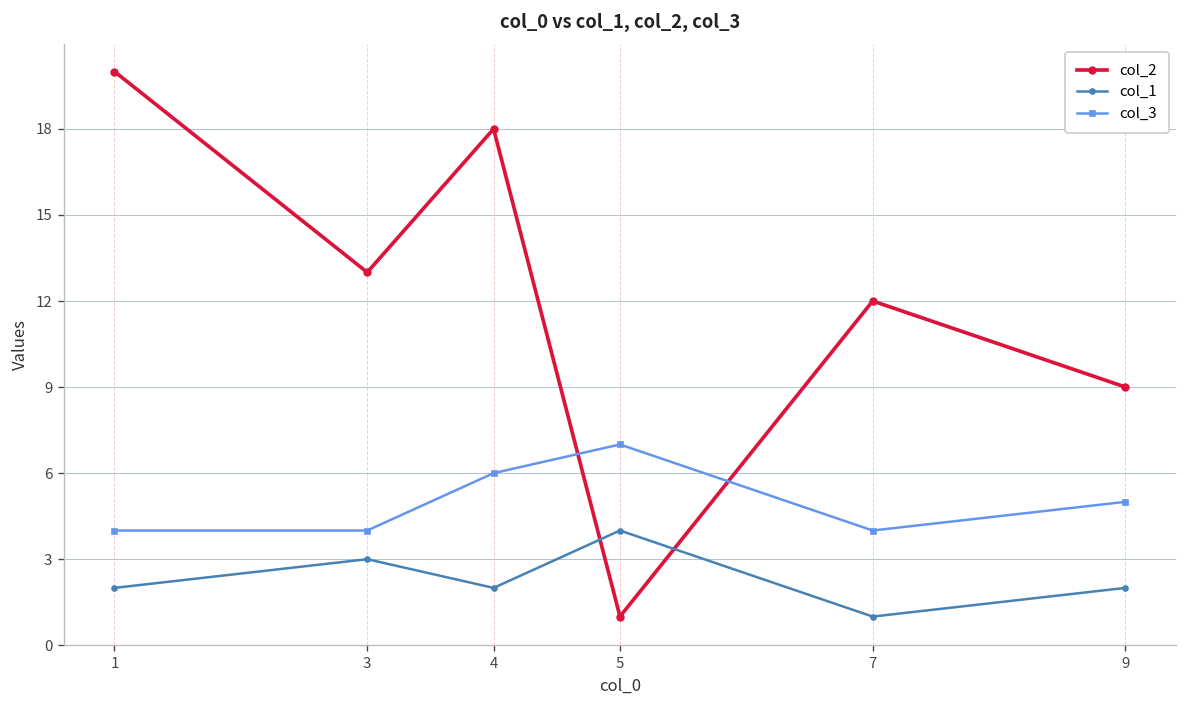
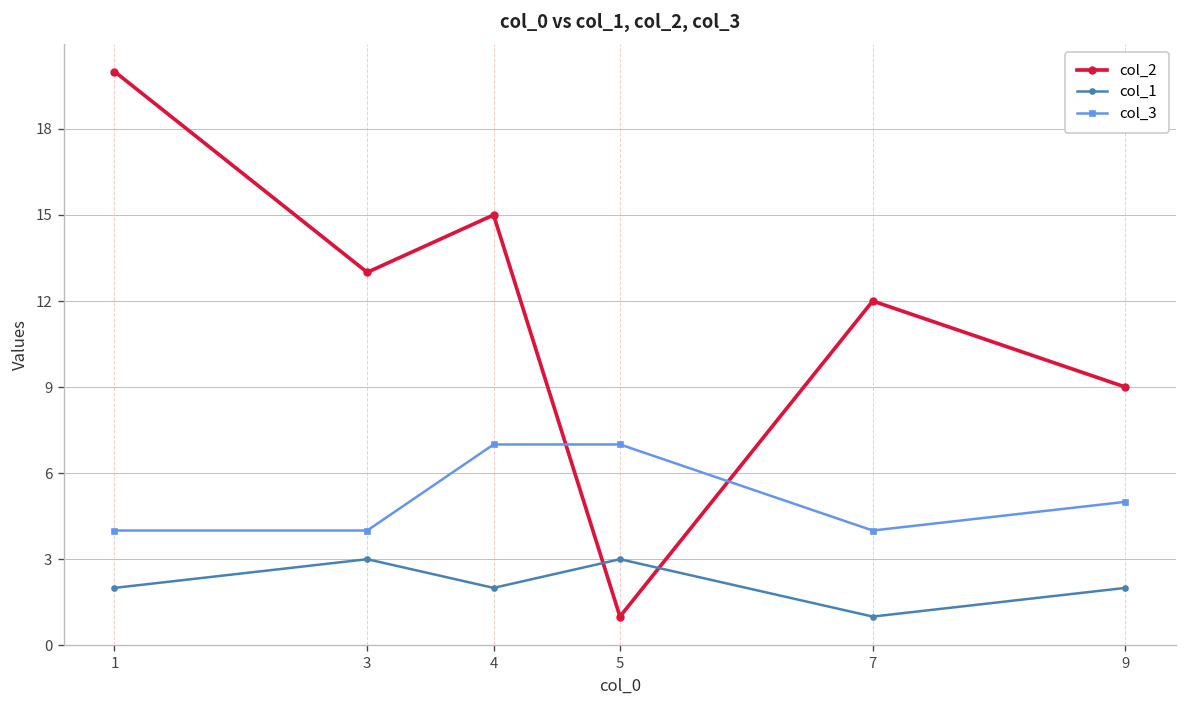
col_2, 4: 18 -> 15
col_3, 4: 6 -> 7
col_1, 5: 4 -> 3
